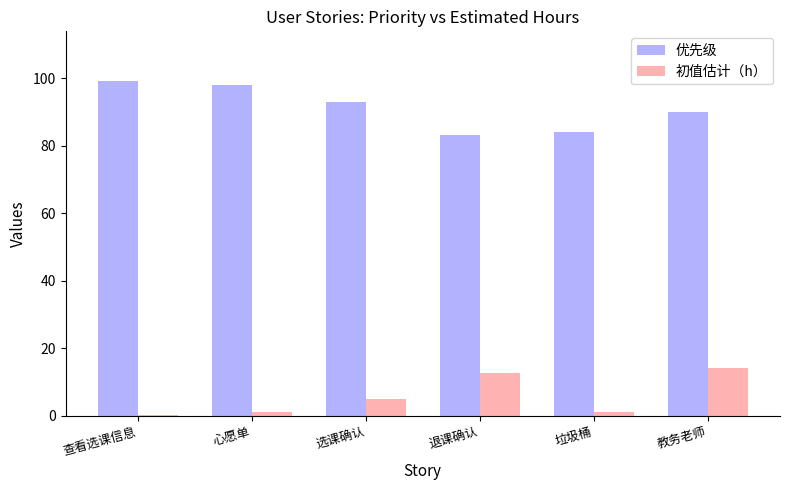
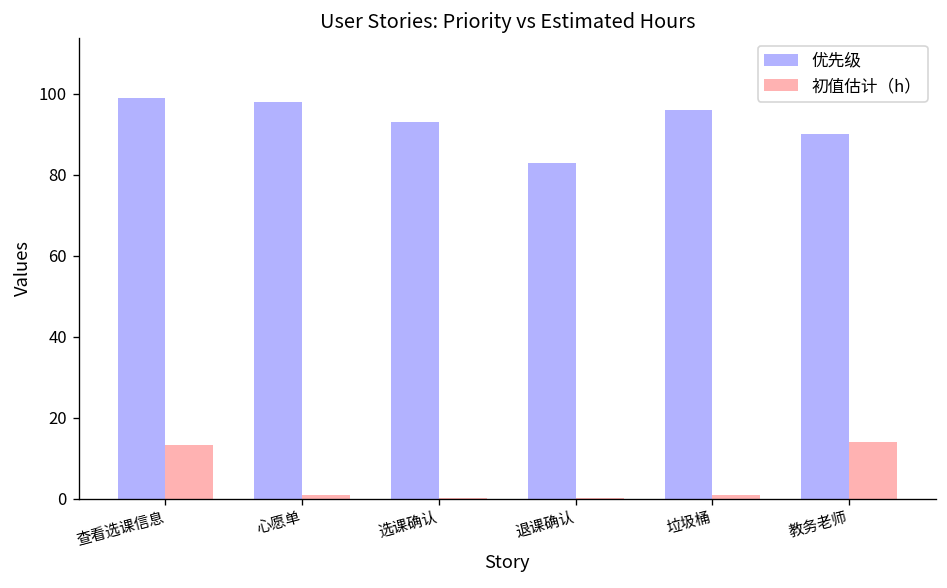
初值估计（h）, 查看选课信息: 0 -> 13
初值估计（h）, 选课确认: 5 -> 0
初值估计（h）, 退课确认: 13 -> 0
优先级, 垃圾桶: 84 -> 96
